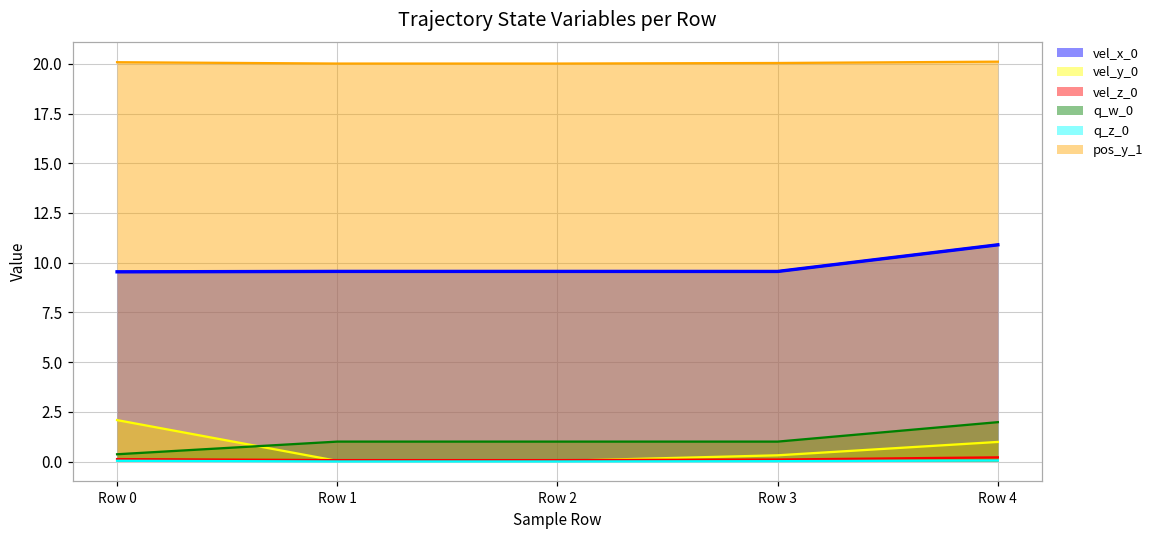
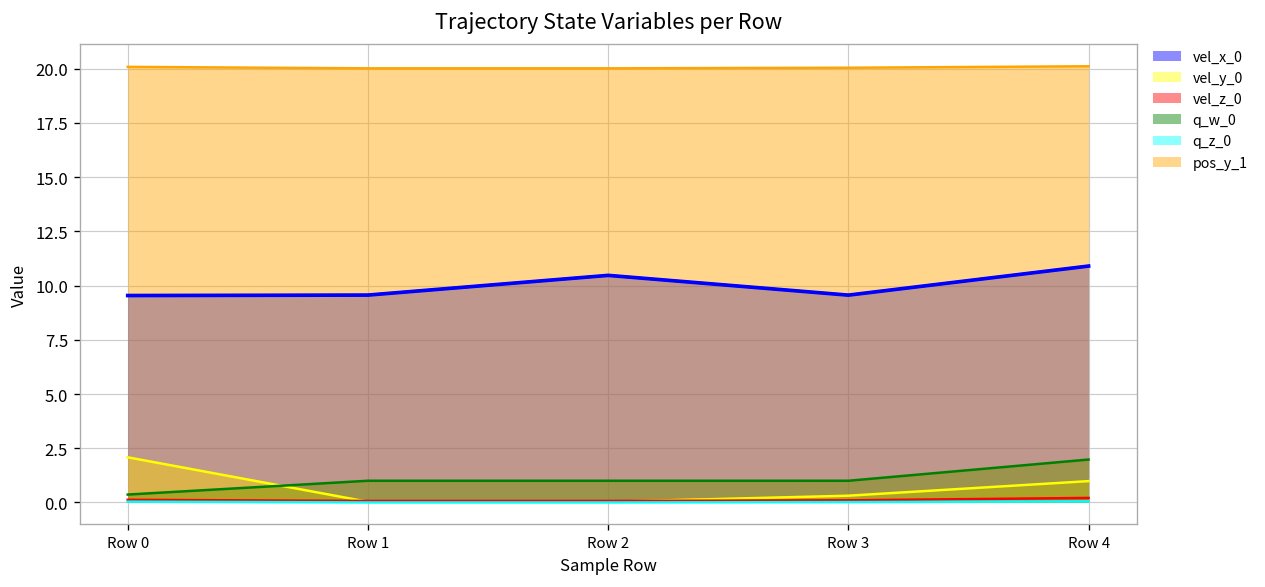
vel_x_0, Row 2: 9.6 -> 10.5
